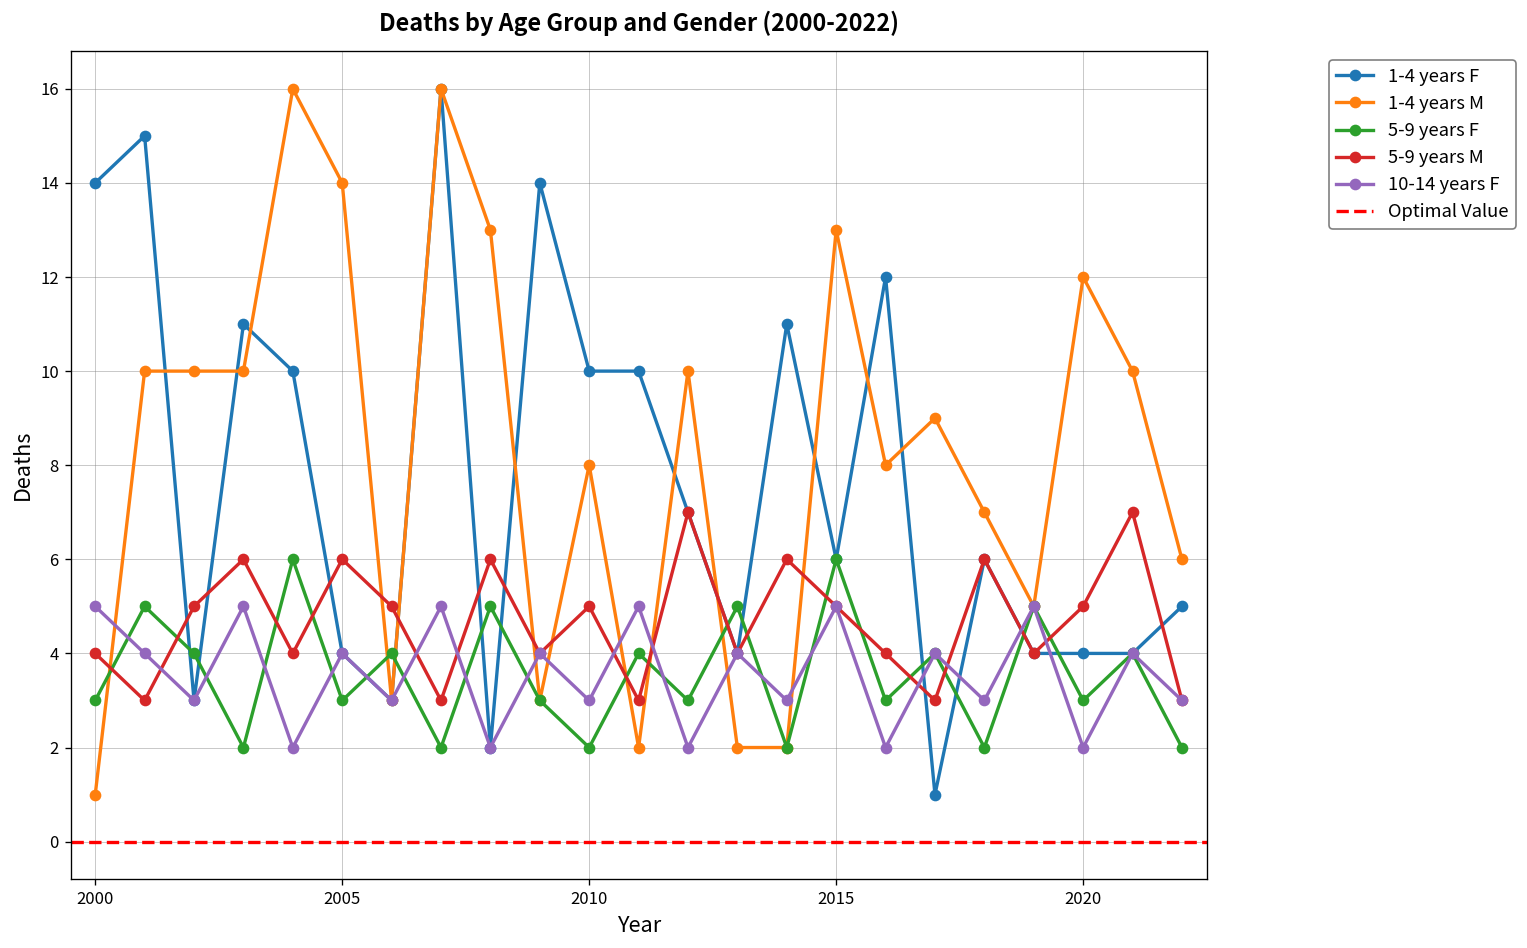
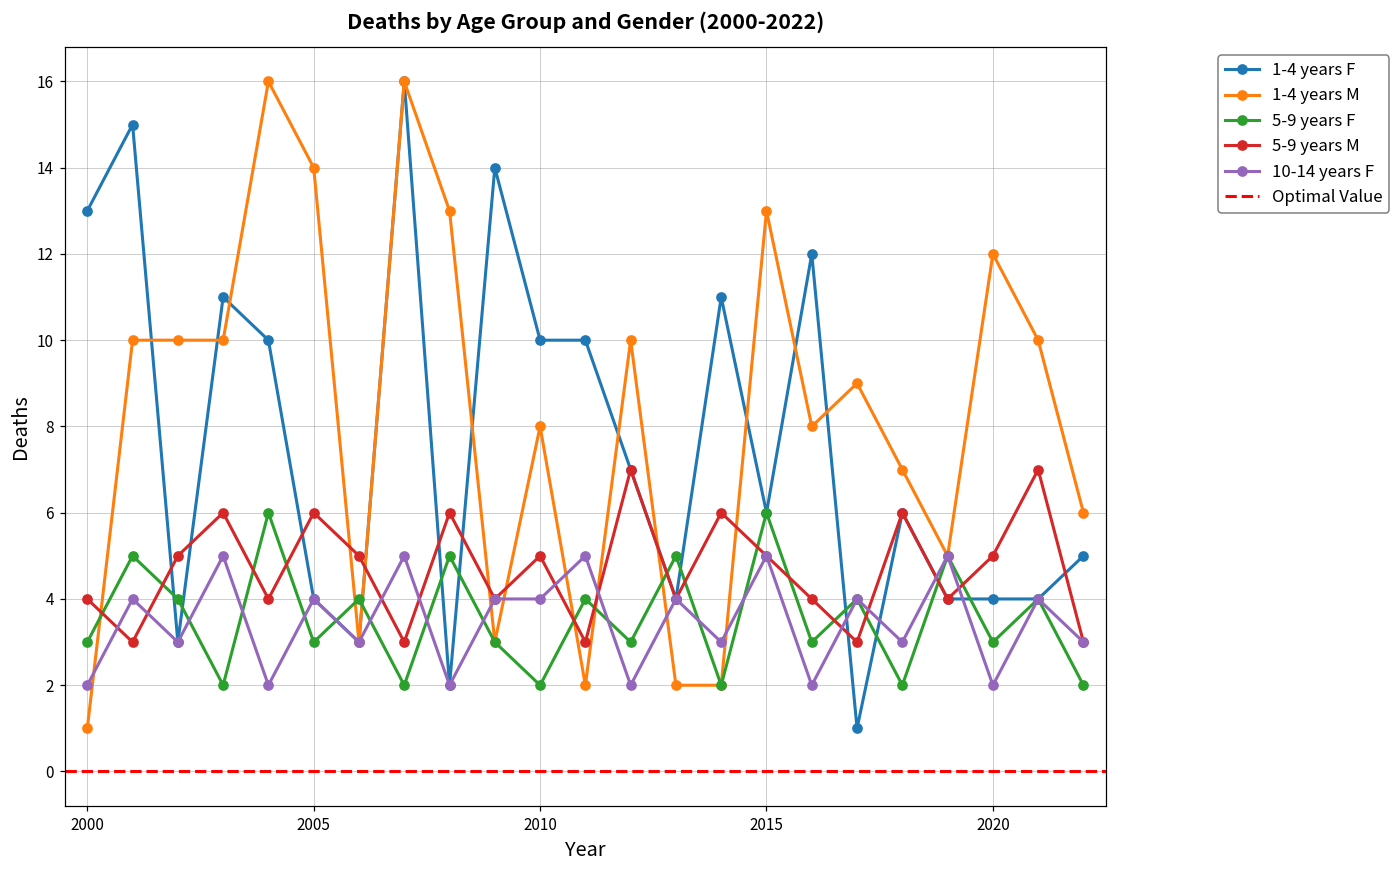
1-4 years F, 2000: 14 -> 13
10-14 years F, 2000: 5 -> 2
10-14 years F, 2010: 3 -> 4
